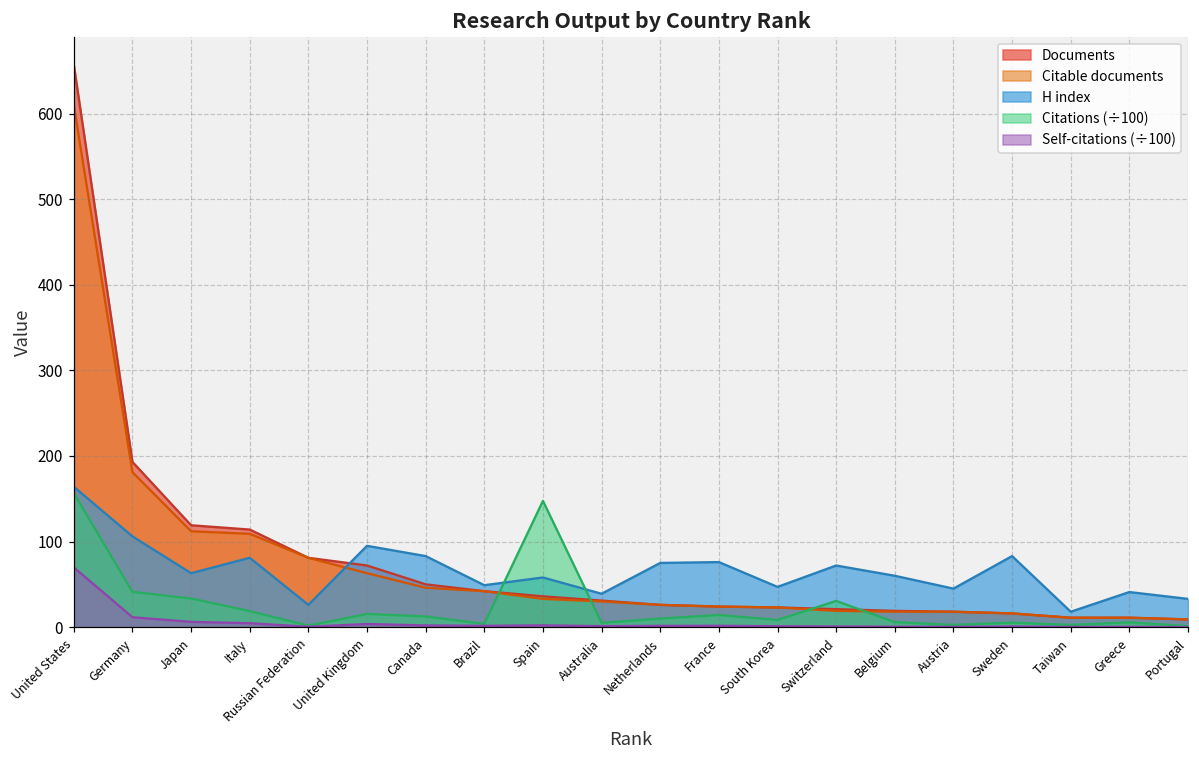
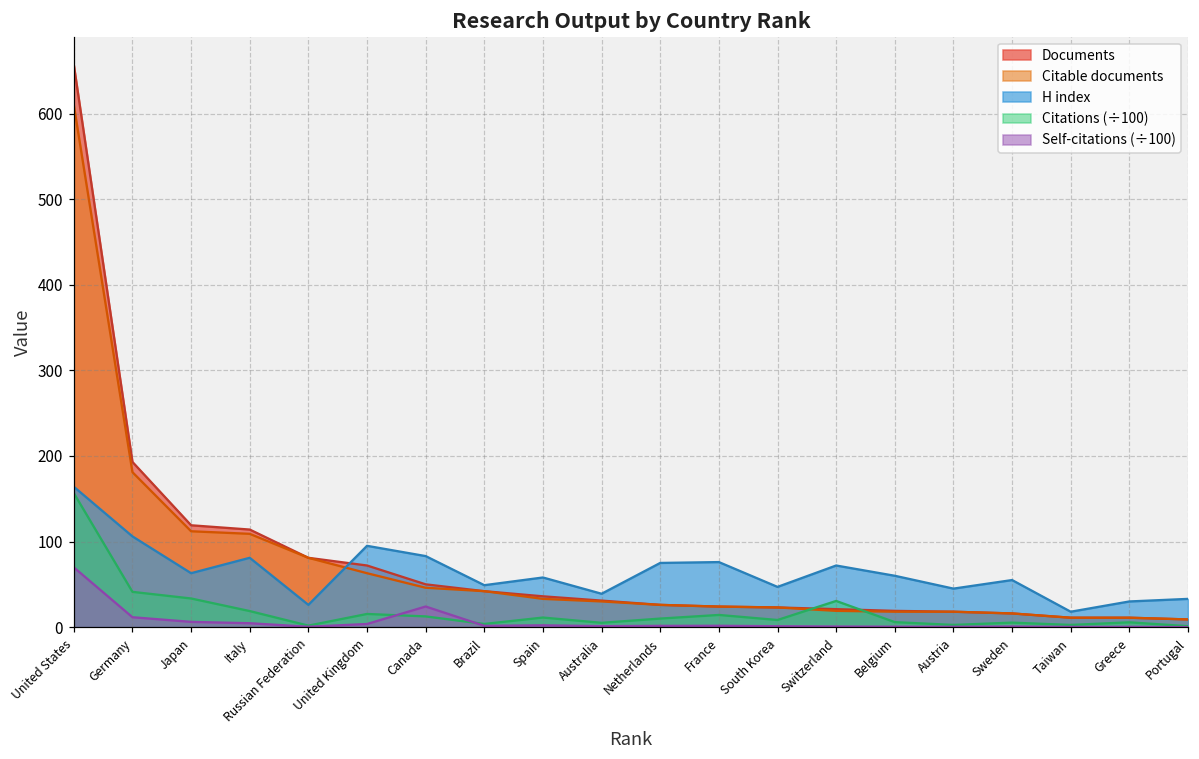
Self-citations (÷100), Canada: 0 -> 20
Citations (÷100), Spain: 150 -> 10
H index, Sweden: 80 -> 60
H index, Greece: 40 -> 30
